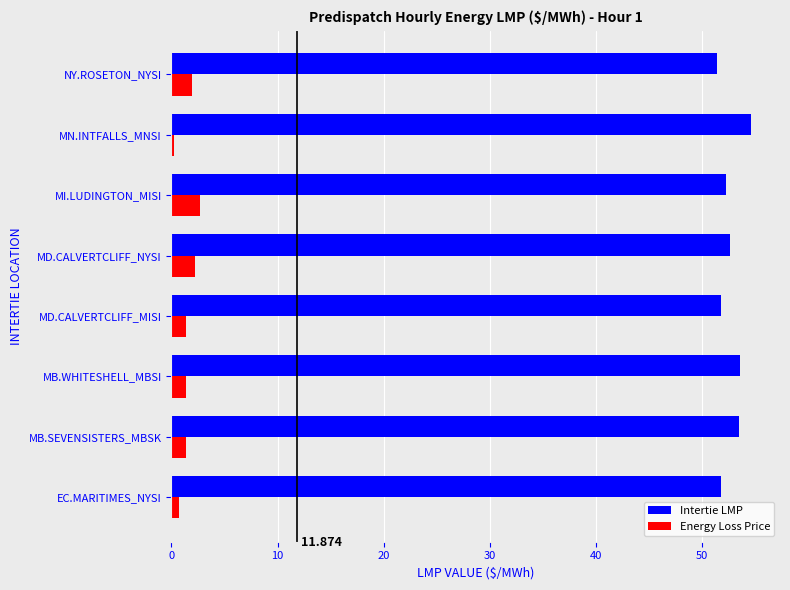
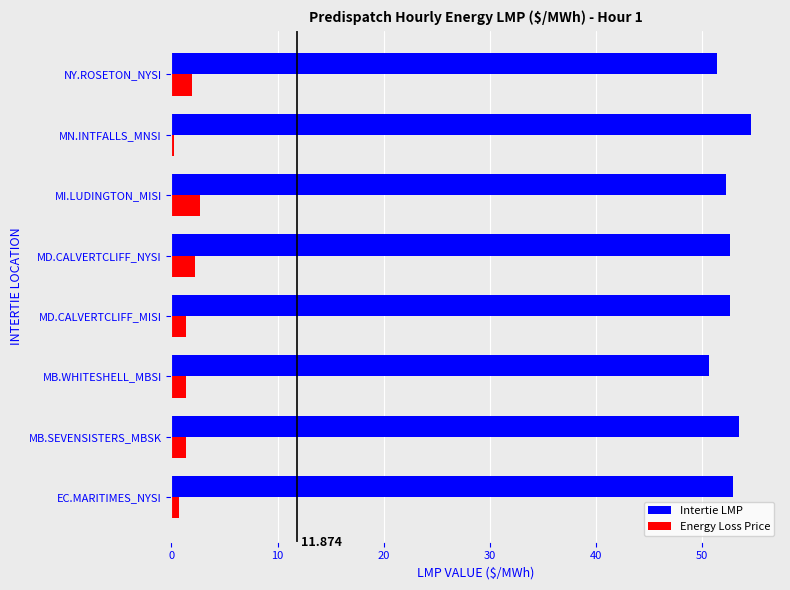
Intertie LMP, MD.CALVERTCLIFF_MISI: 51.8 -> 52.6
Intertie LMP, MB.WHITESHELL_MBSI: 53.5 -> 50.7
Intertie LMP, EC.MARITIMES_NYSI: 51.7 -> 52.9
